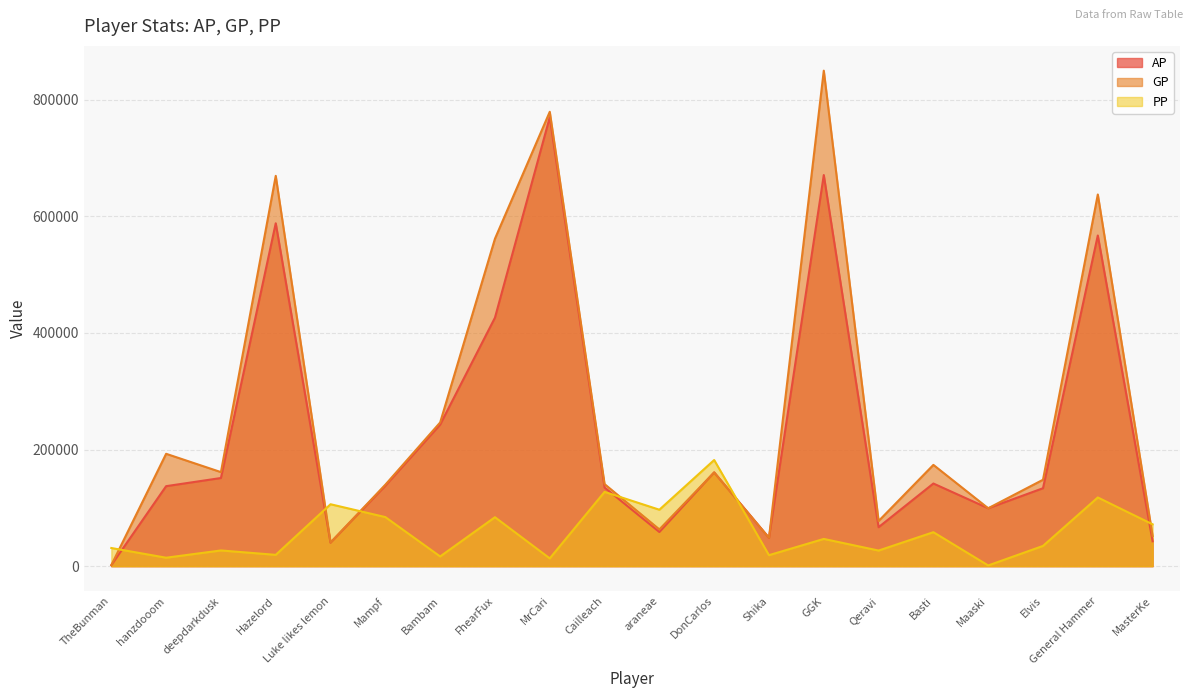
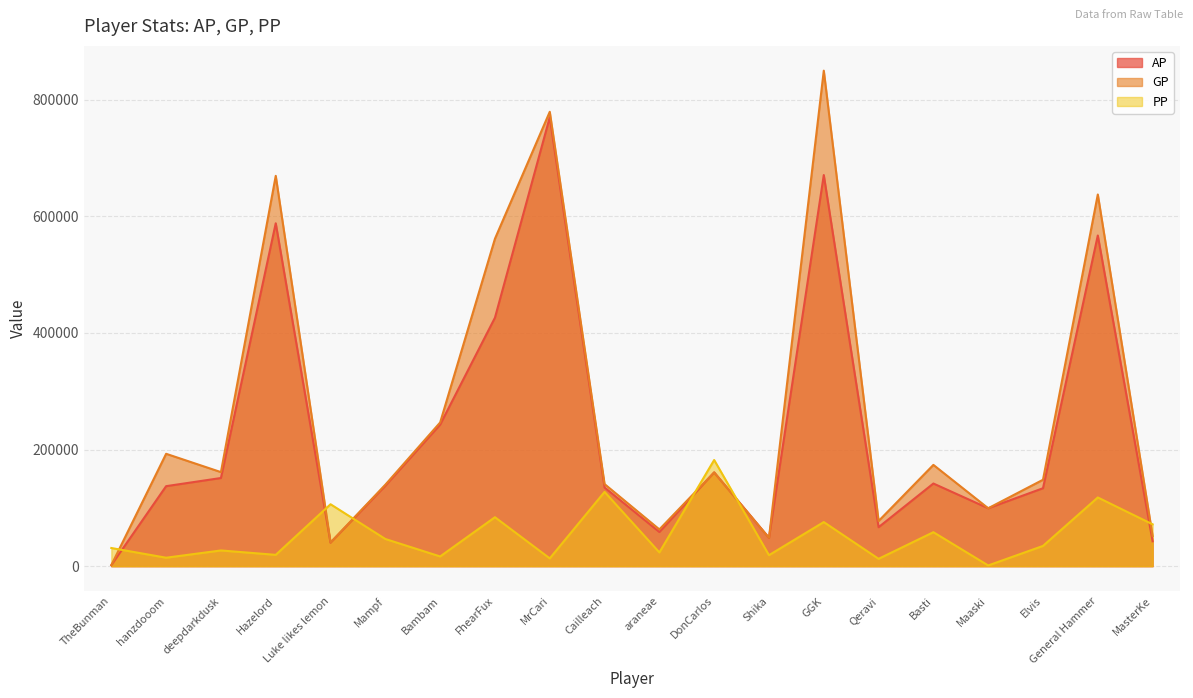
PP, Mampf: 80000 -> 50000
PP, araneae: 100000 -> 20000
PP, GGK: 50000 -> 80000
PP, Qeravi: 30000 -> 10000
